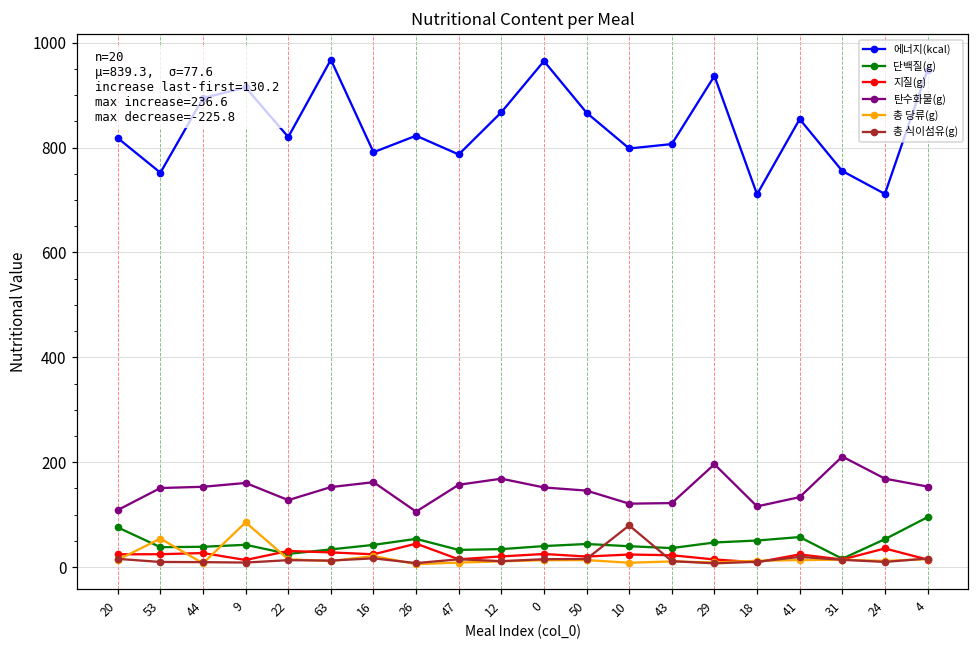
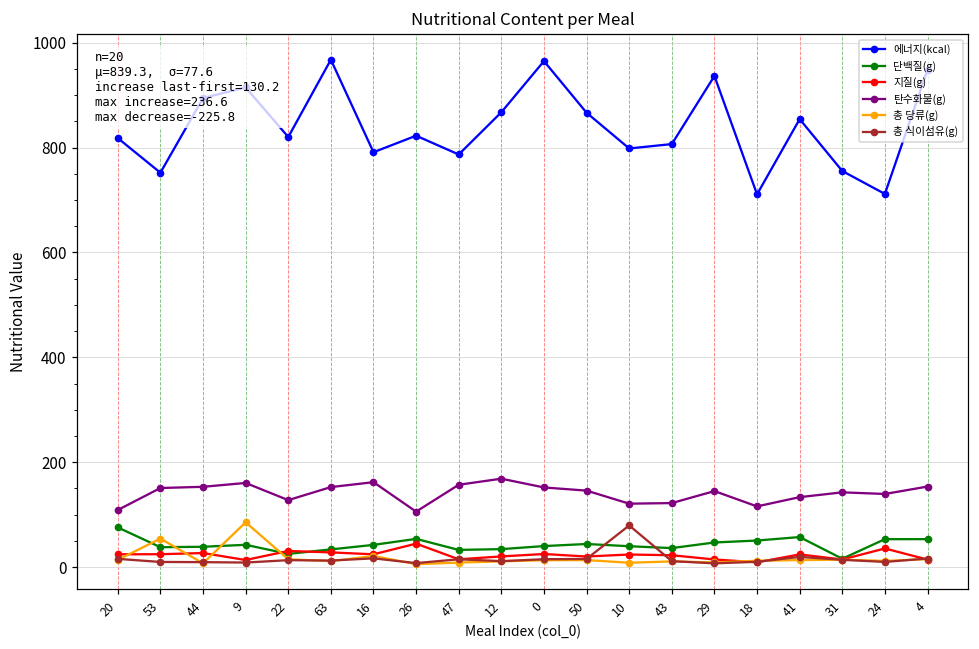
탄수화물(g), 29: 200 -> 140
탄수화물(g), 31: 210 -> 140
탄수화물(g), 24: 170 -> 140
단백질(g), 4: 90 -> 50
